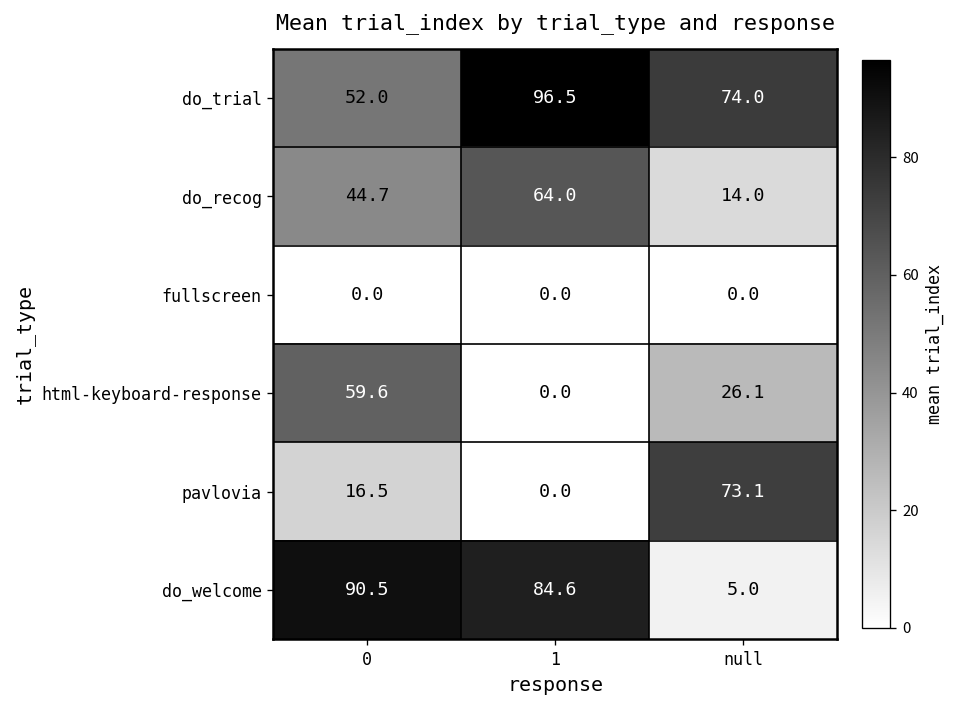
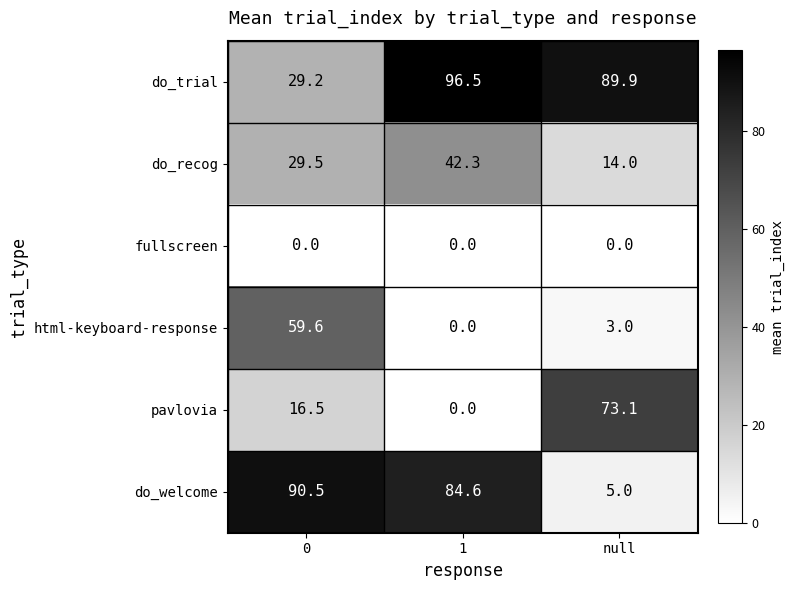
do_trial, 0: 52.0 -> 29.2
do_trial, null: 74.0 -> 89.9
do_recog, 0: 44.7 -> 29.5
do_recog, 1: 64.0 -> 42.3
html-keyboard-response, null: 26.1 -> 3.0
